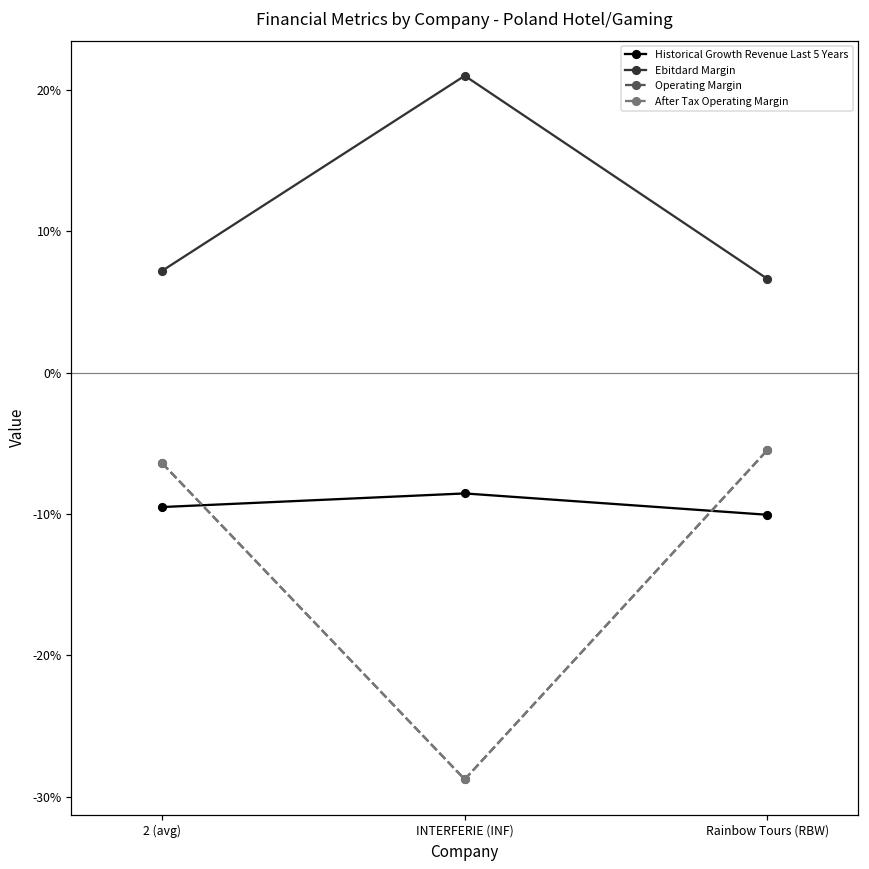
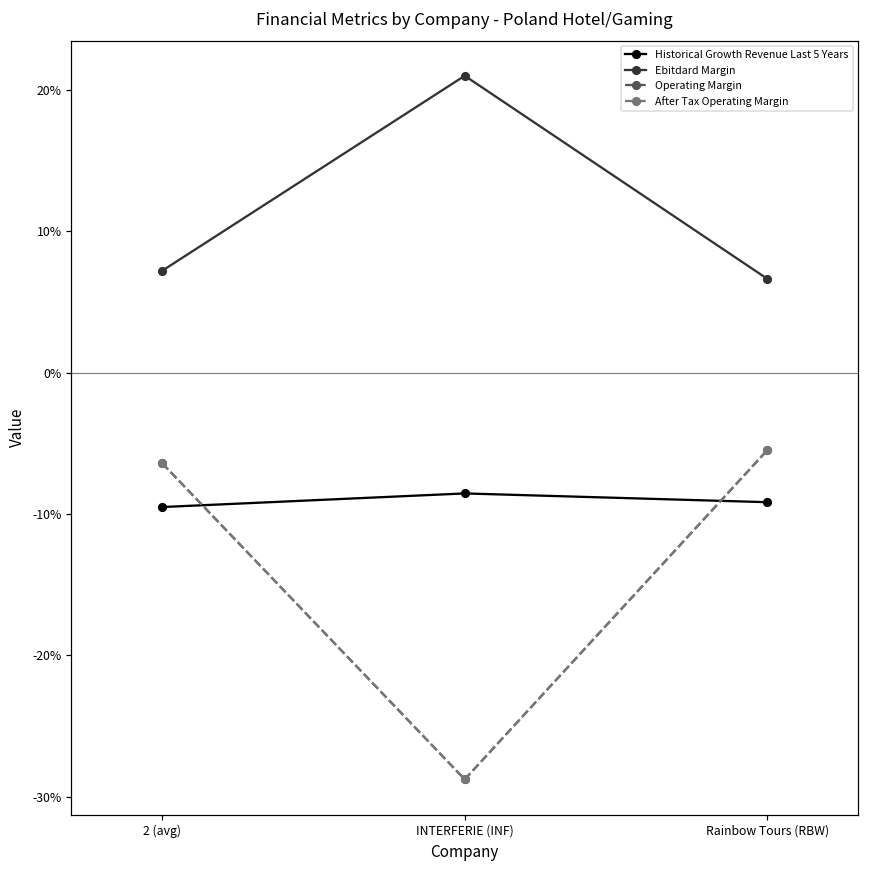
Historical Growth Revenue Last 5 Years, Rainbow Tours (RBW): -10.1% -> -9.2%
